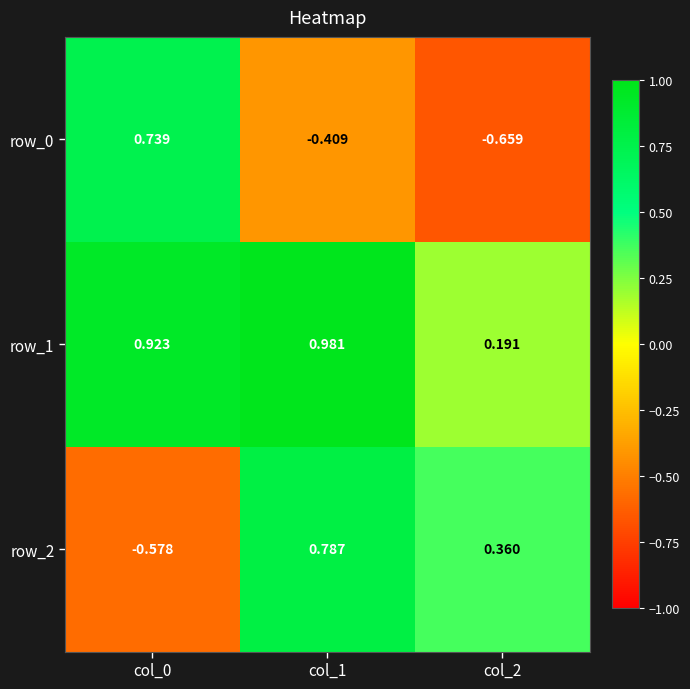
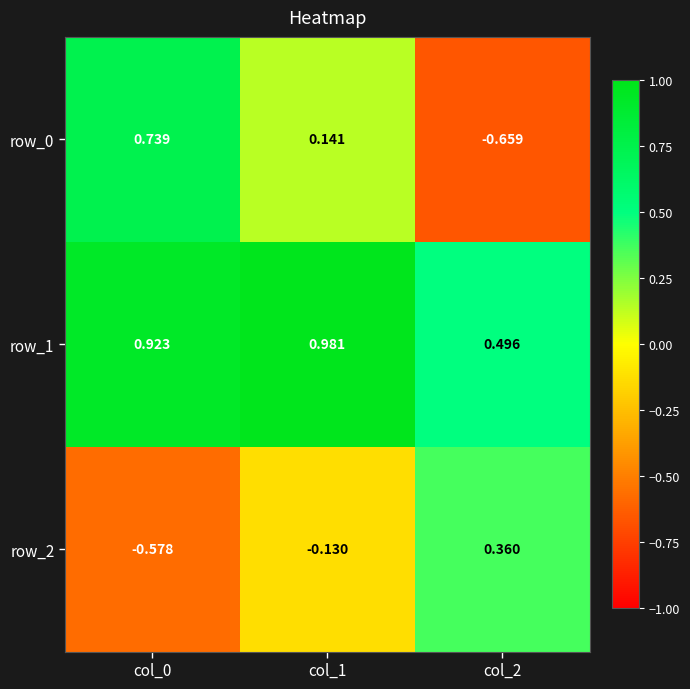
row_0, col_1: -0.409 -> 0.141
row_1, col_2: 0.191 -> 0.496
row_2, col_1: 0.787 -> -0.130
